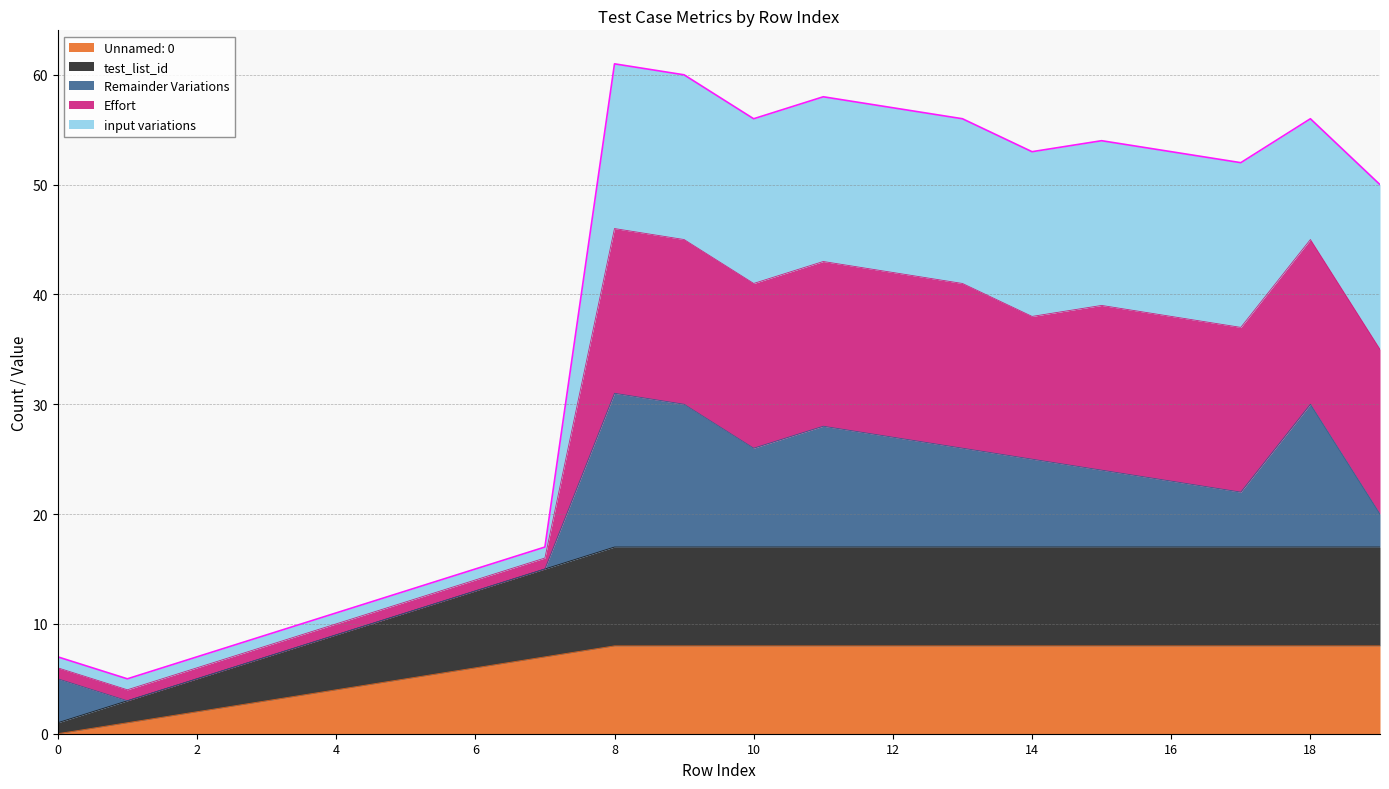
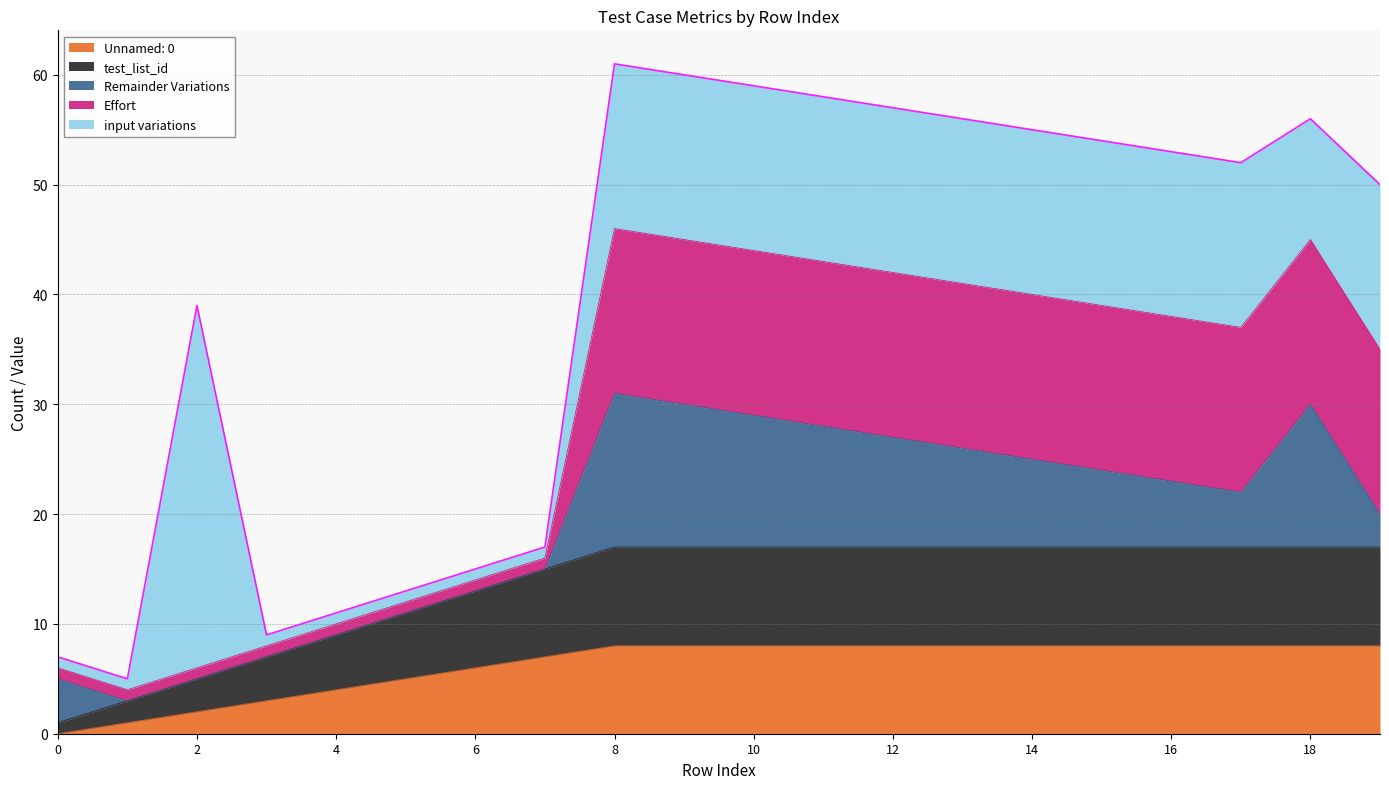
input variations, 2: 1 -> 33
Remainder Variations, 10: 9 -> 12
Effort, 14: 13 -> 15
